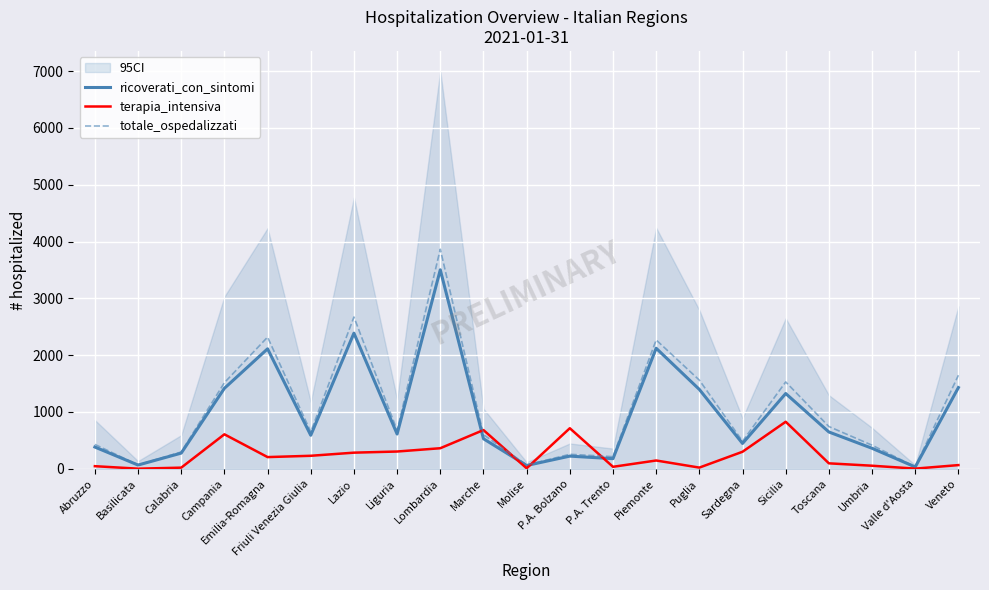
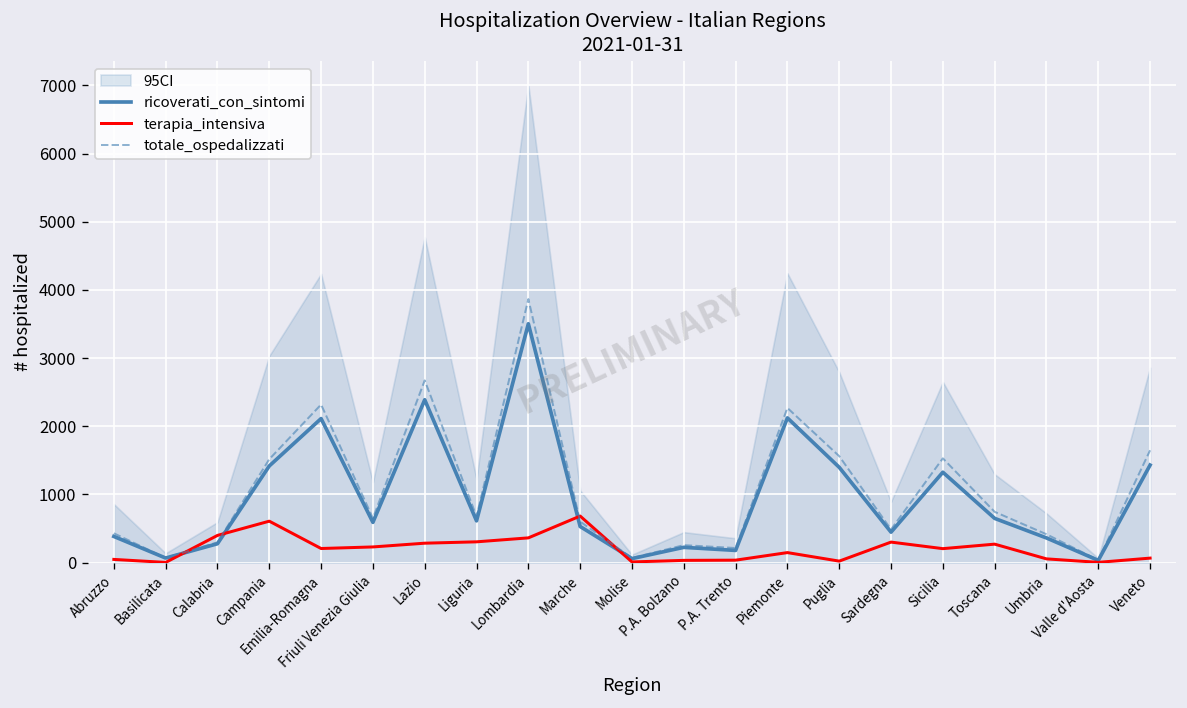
terapia_intensiva, Calabria: 0 -> 400
terapia_intensiva, P.A. Bolzano: 700 -> 0
terapia_intensiva, Sicilia: 800 -> 200
terapia_intensiva, Toscana: 100 -> 300
